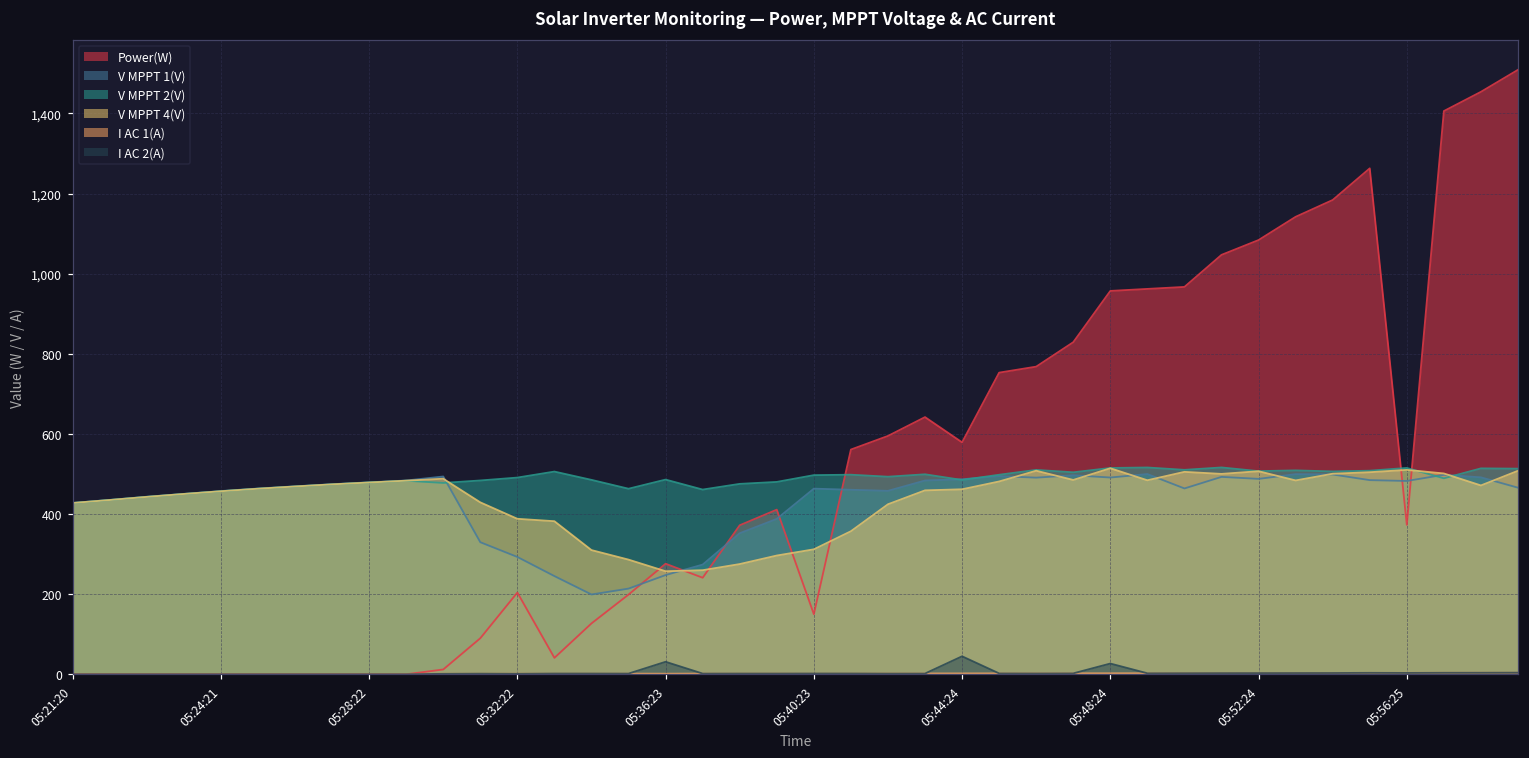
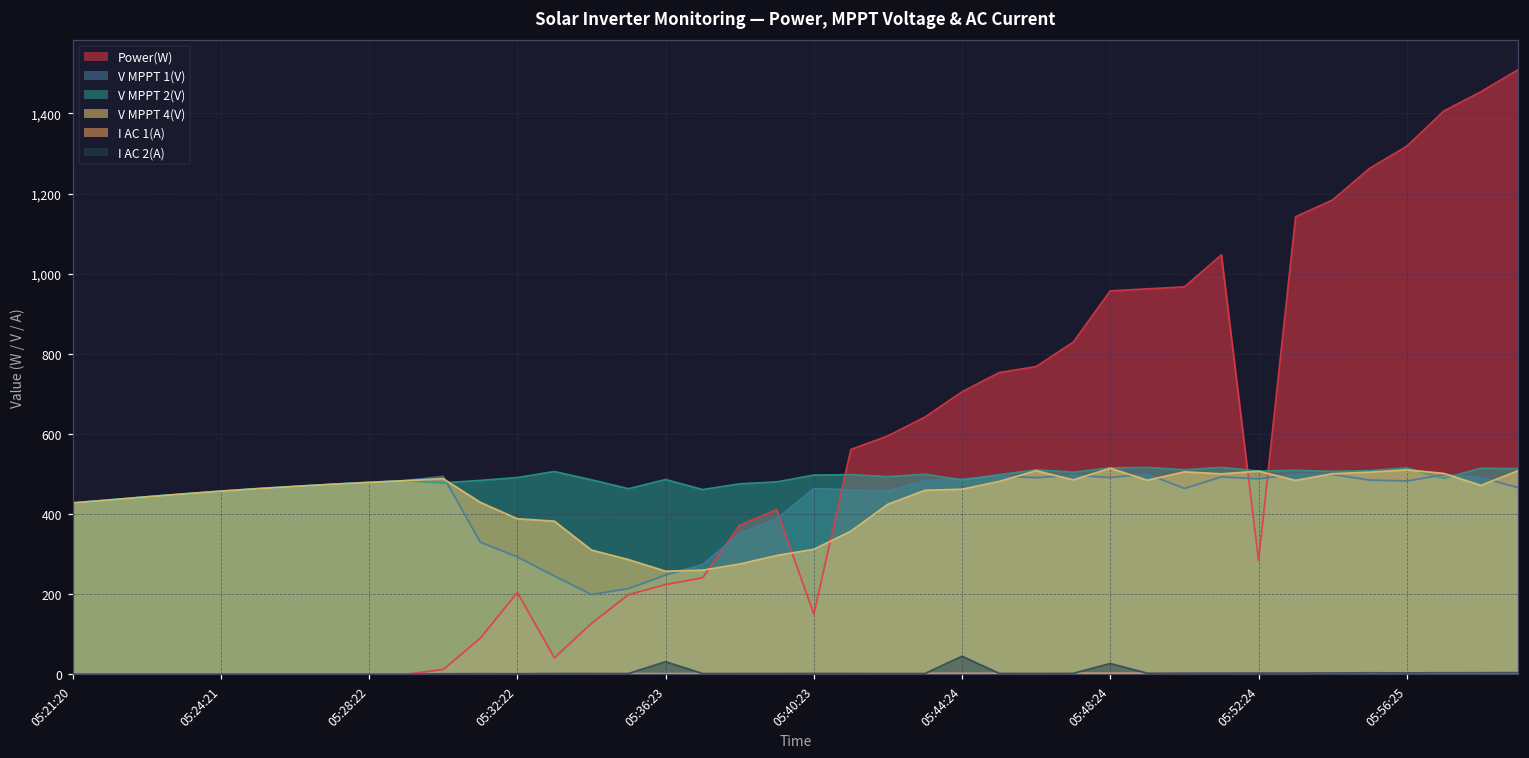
Power(W), 05:36:23: 280 -> 220
Power(W), 05:44:24: 580 -> 710
Power(W), 05:52:24: 1,080 -> 280
Power(W), 05:56:25: 370 -> 1,320
